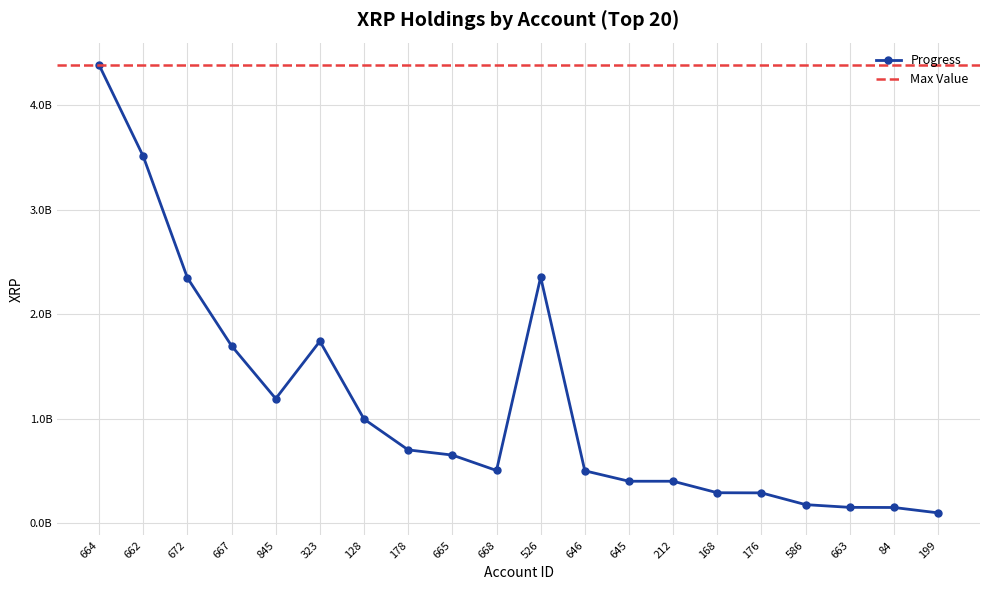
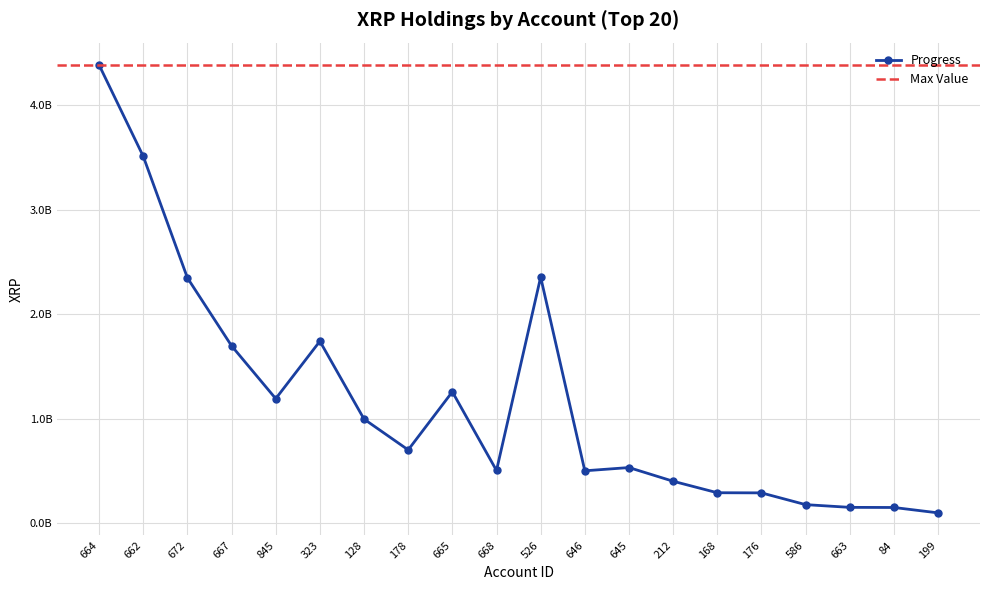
665: 650000000 -> 1260000000
645: 400000000 -> 530000000
